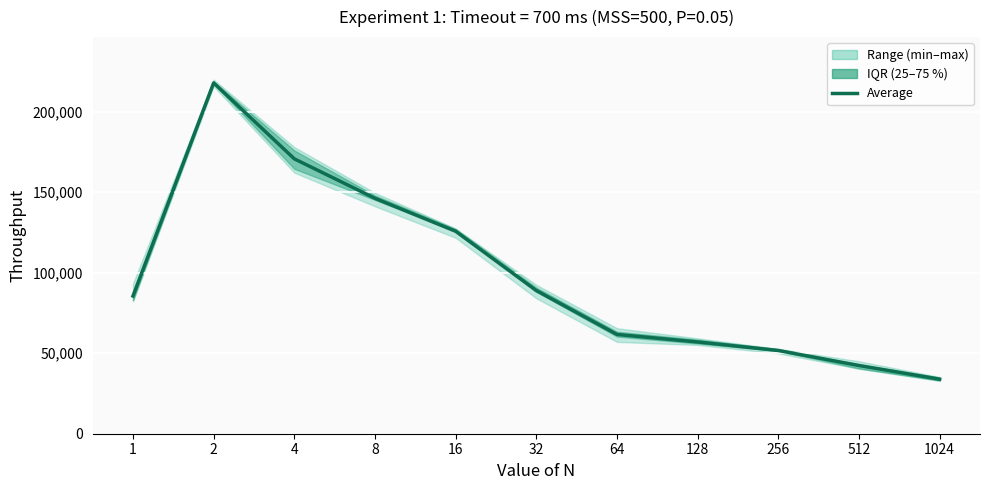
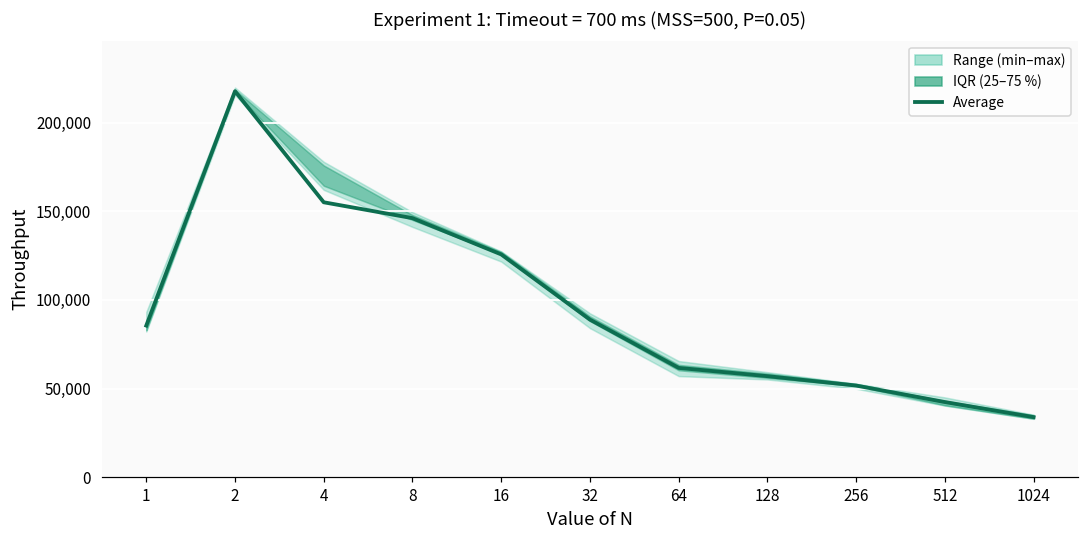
Average, 4: 171,000 -> 155,000
